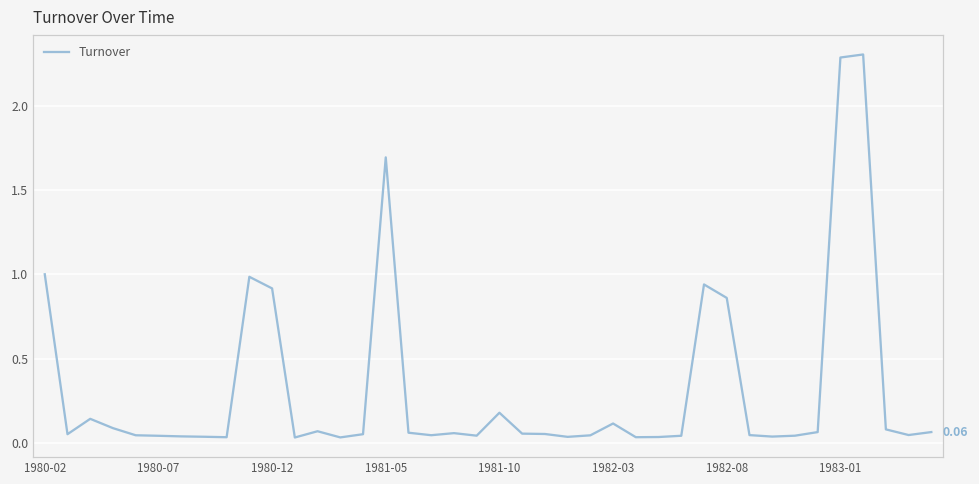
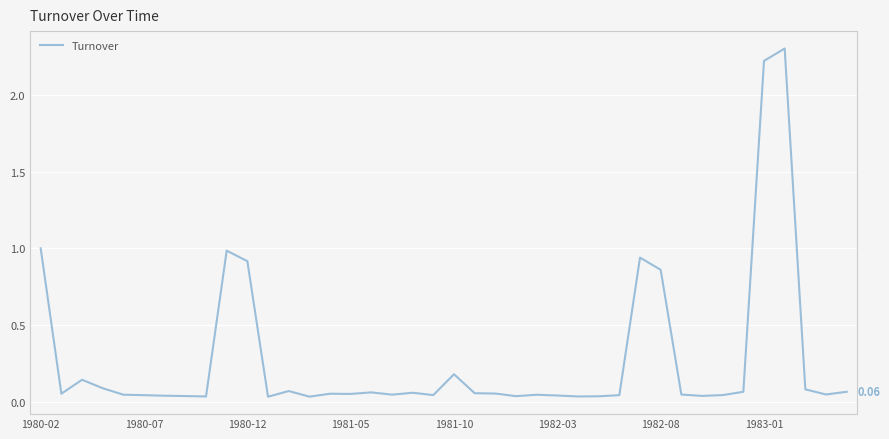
1981-05: 1.69 -> 0.05
1982-03: 0.11 -> 0.04
1983-01: 2.29 -> 2.22
